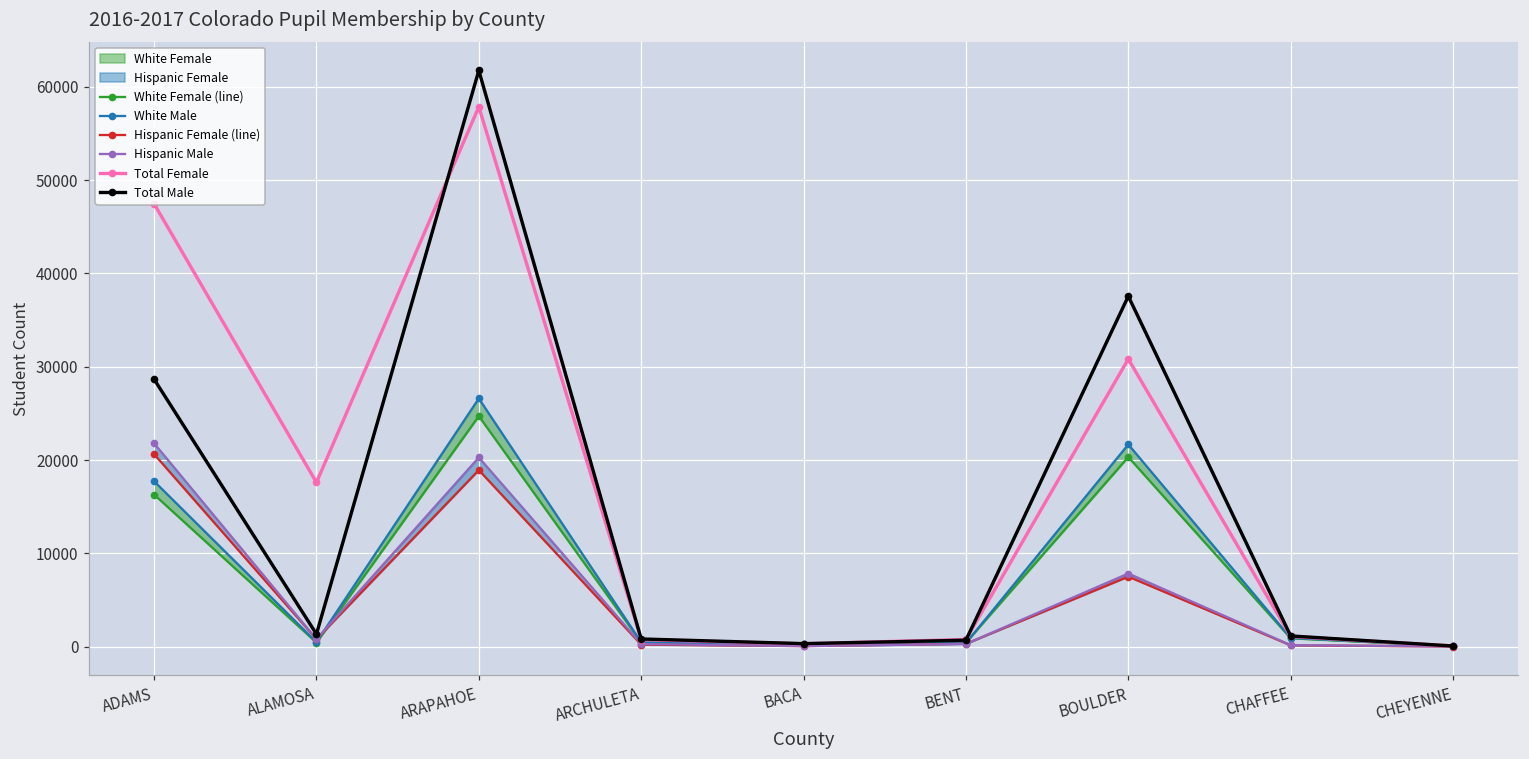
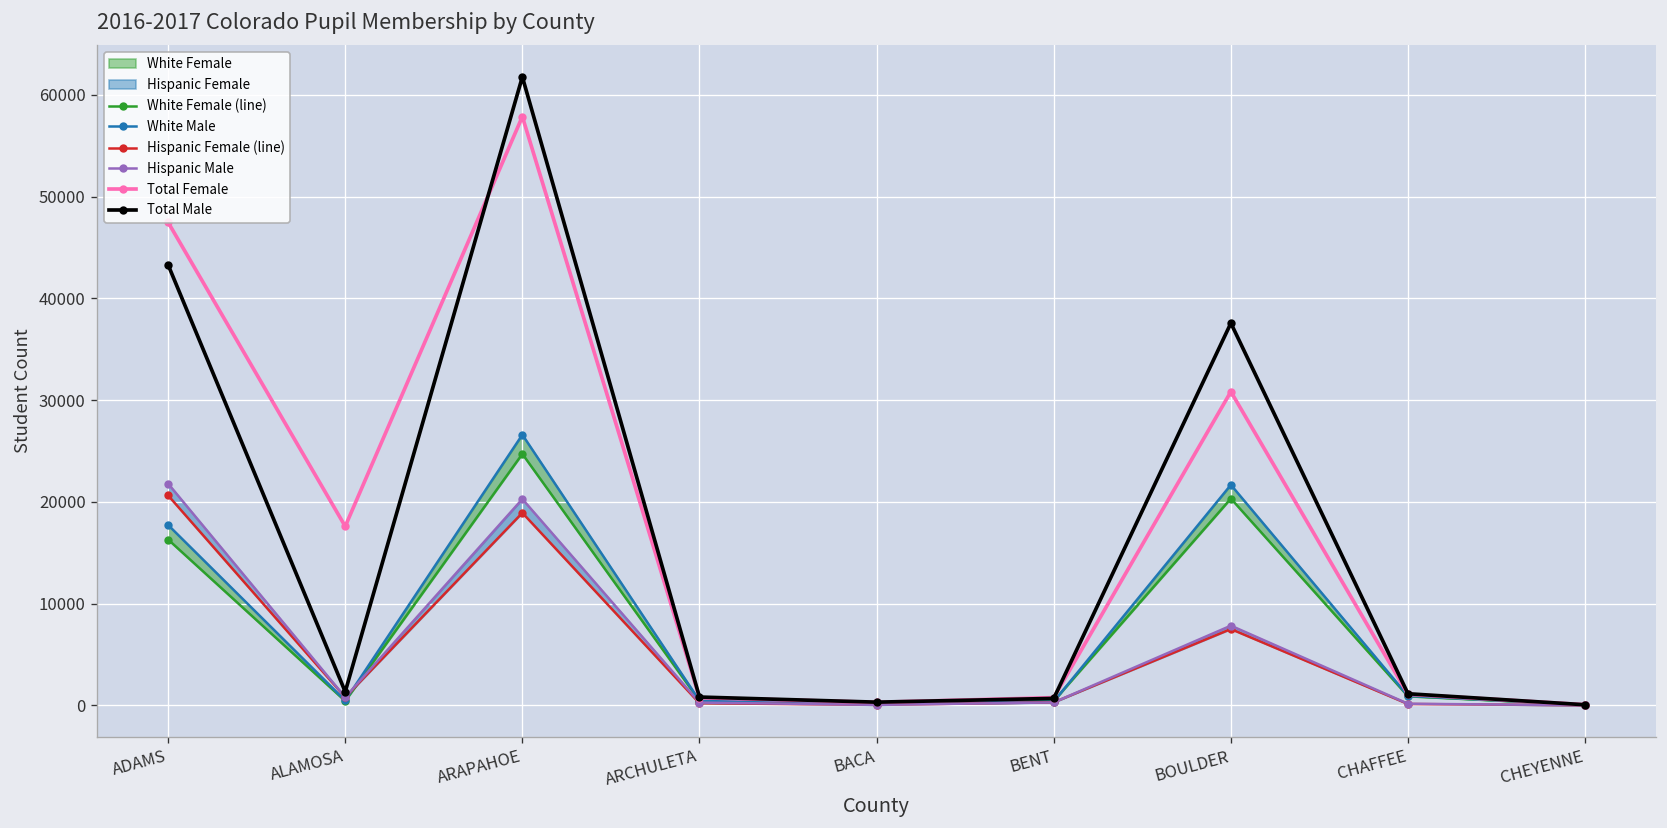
Total Male, ADAMS: 29000 -> 43000
